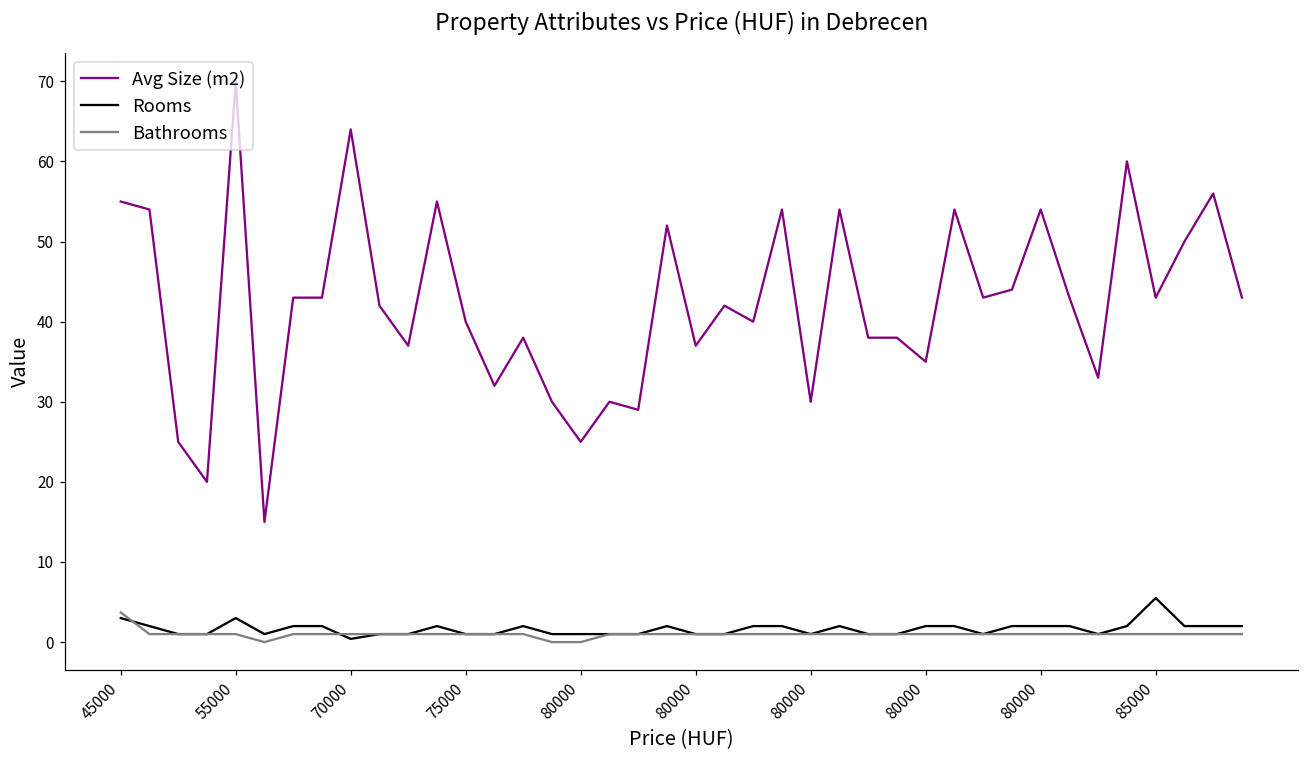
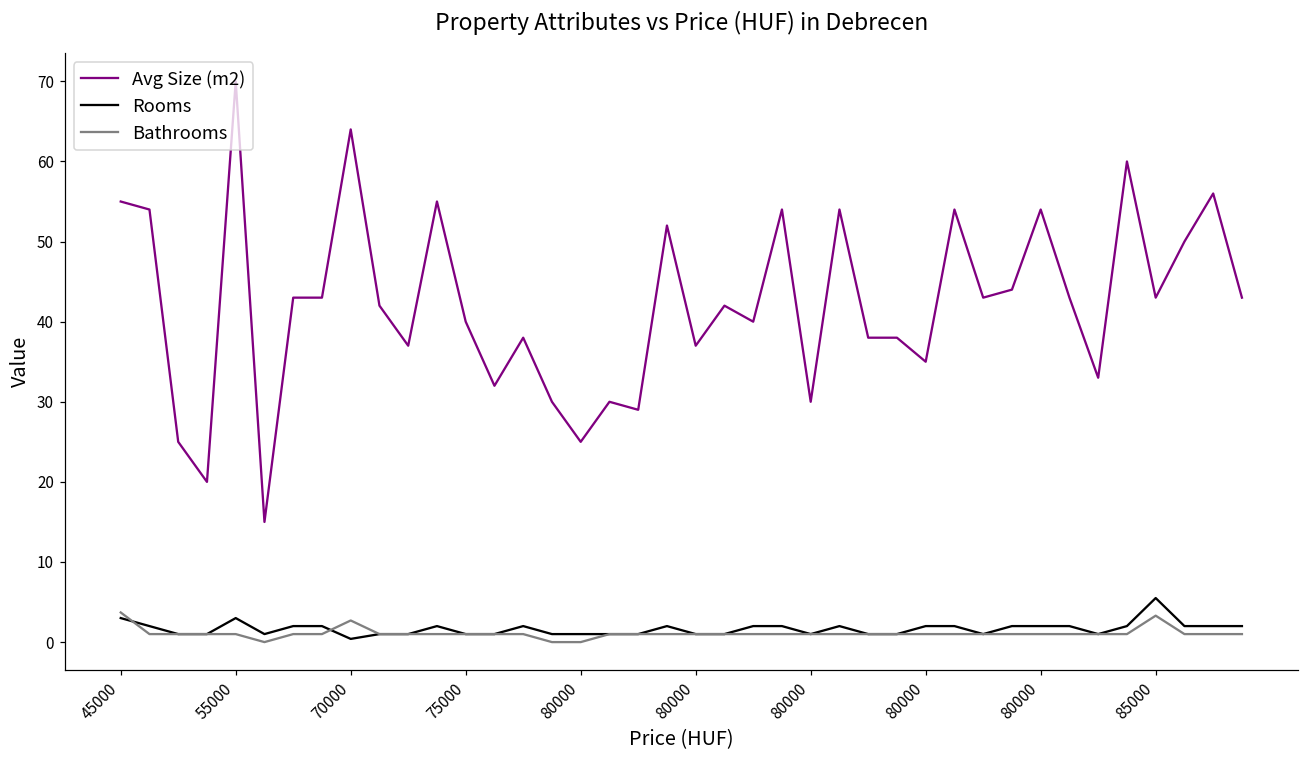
Bathrooms, 70000: 1 -> 3
Bathrooms, 85000: 1 -> 3
